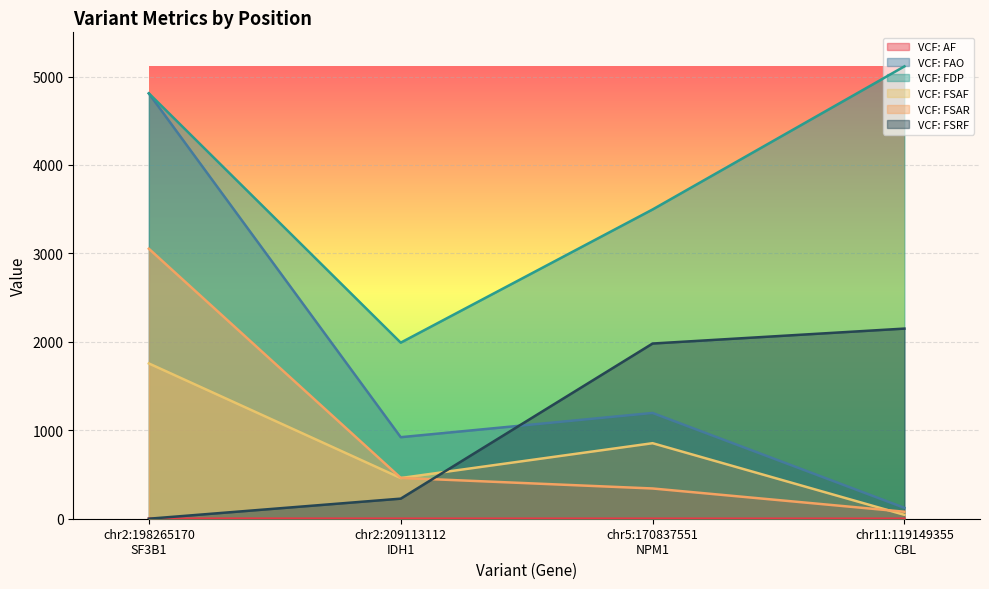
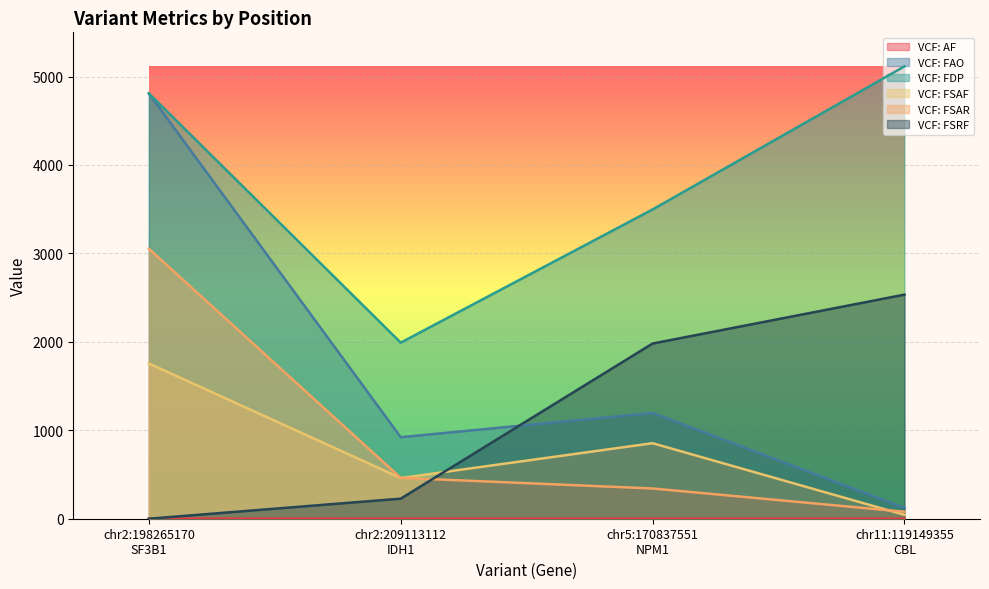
VCF: FSRF, chr11:119149355 CBL: 2200 -> 2500
